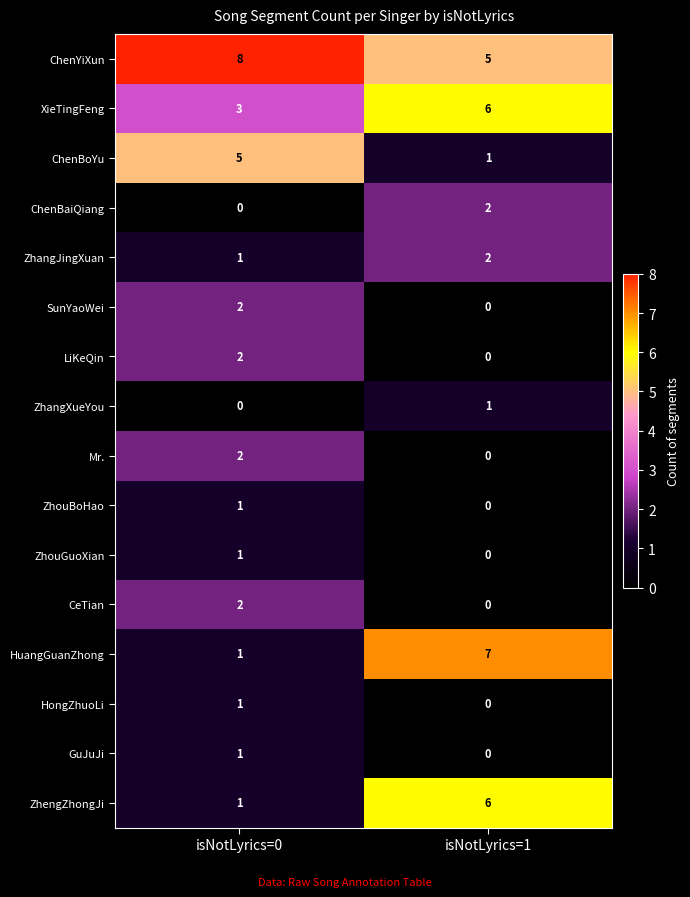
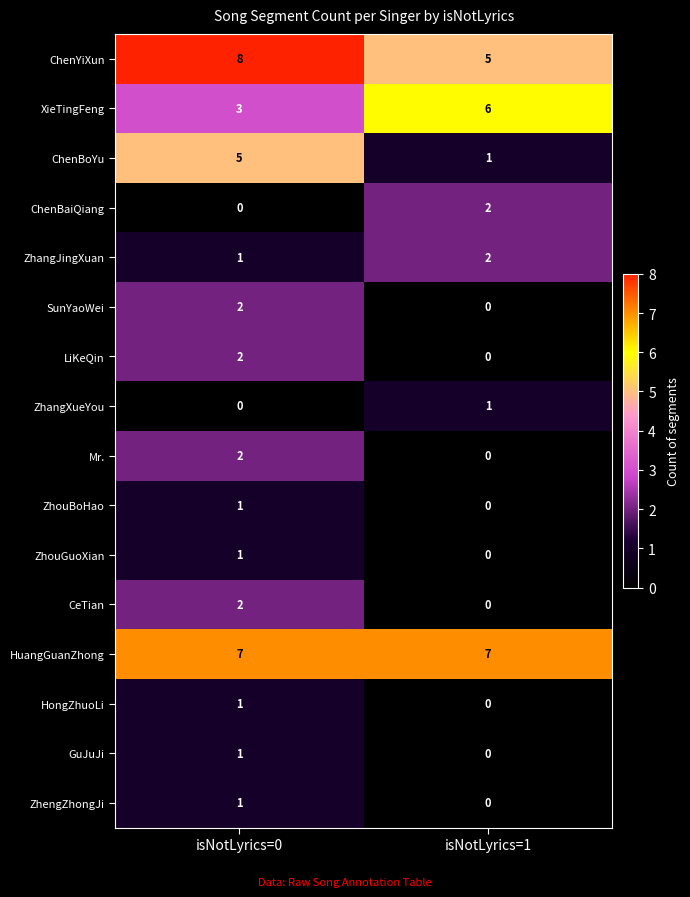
HuangGuanZhong, isNotLyrics=0: 1 -> 7
ZhengZhongJi, isNotLyrics=1: 6 -> 0
